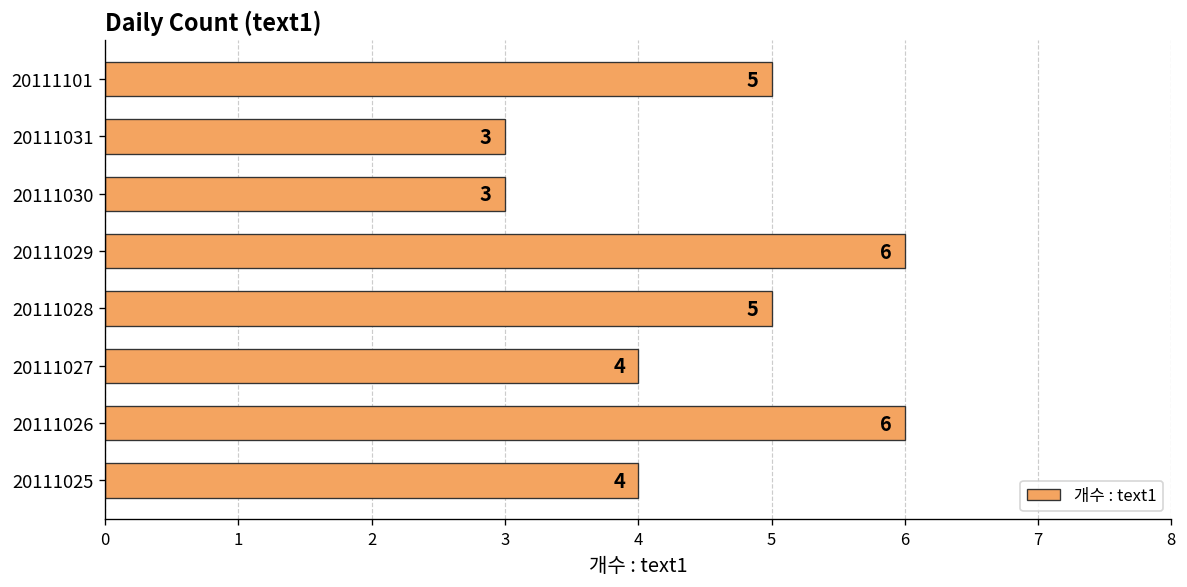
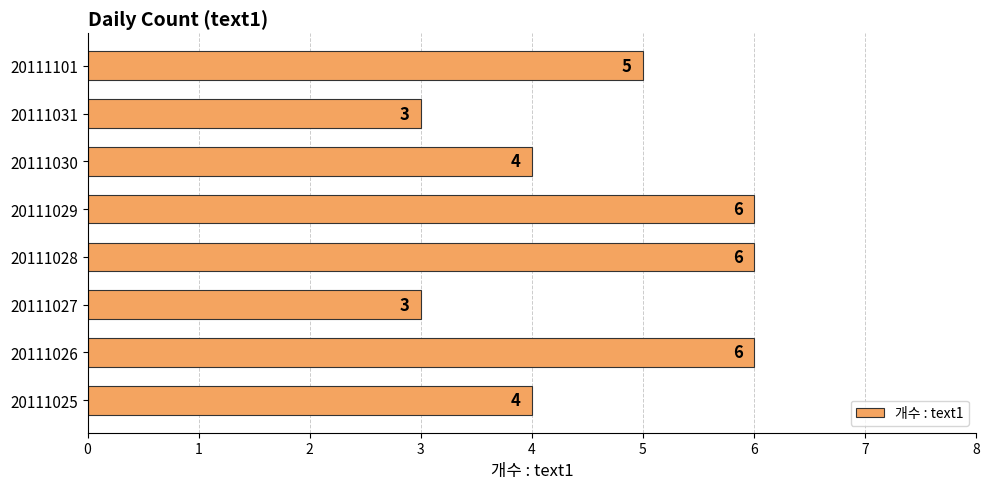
20111030: 3 -> 4
20111028: 5 -> 6
20111027: 4 -> 3
